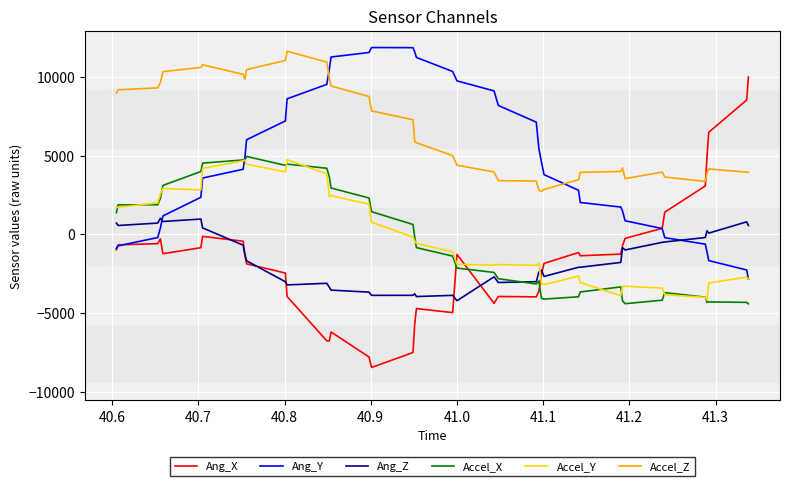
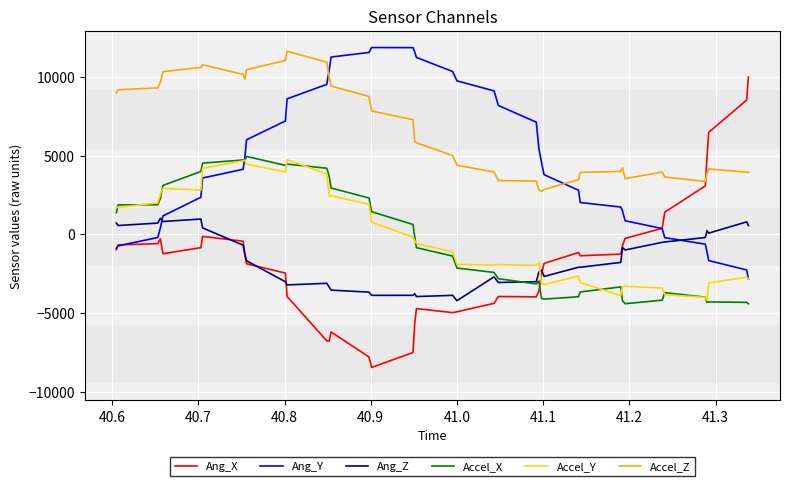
Ang_X, 41.0: -1300 -> -4900
